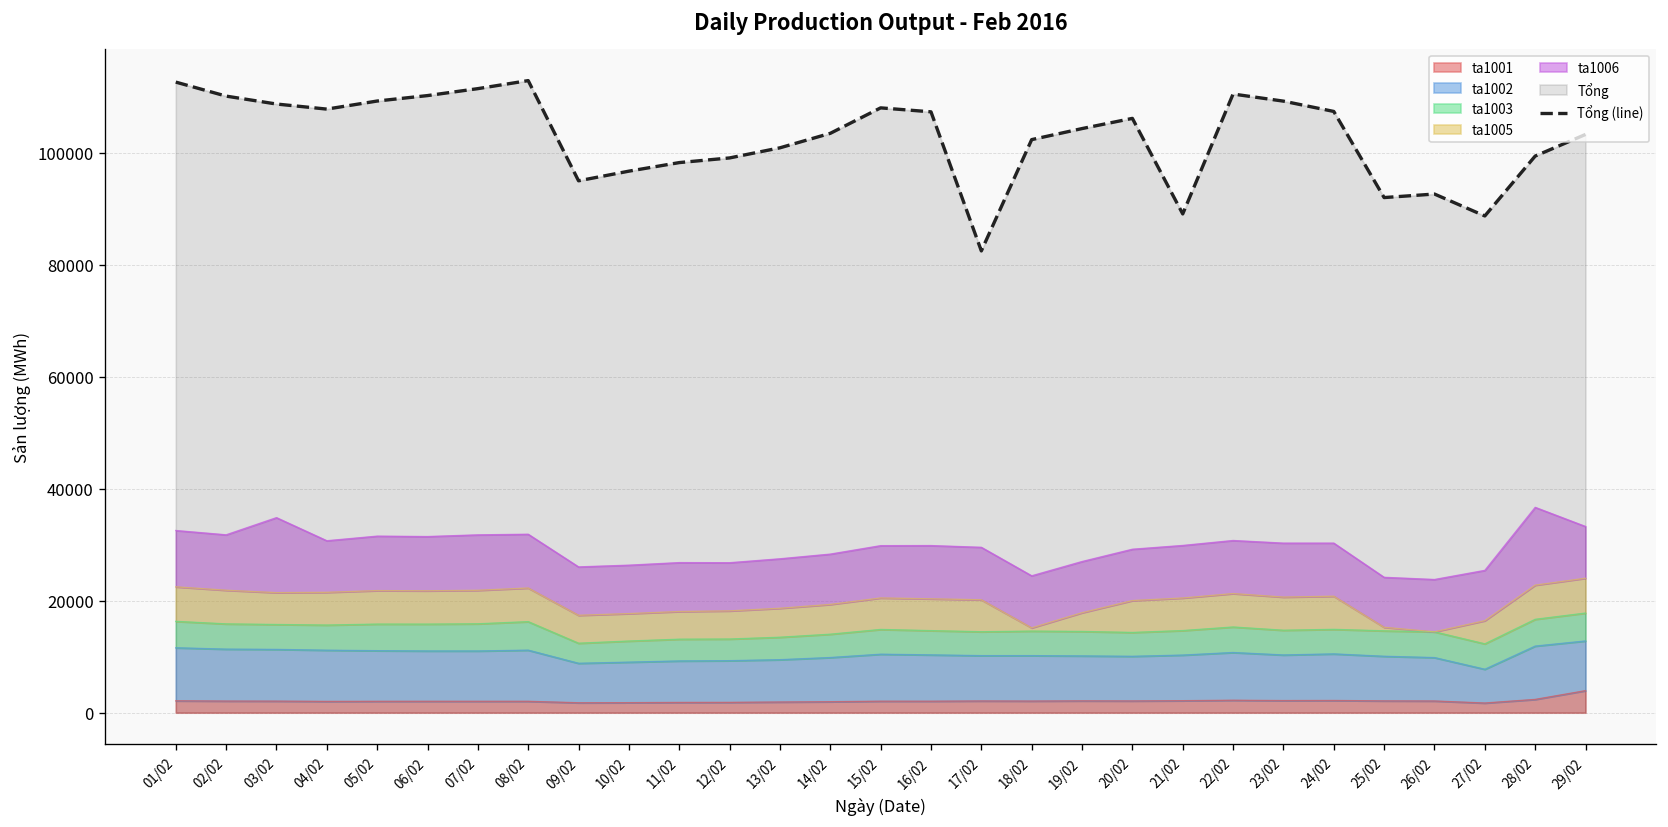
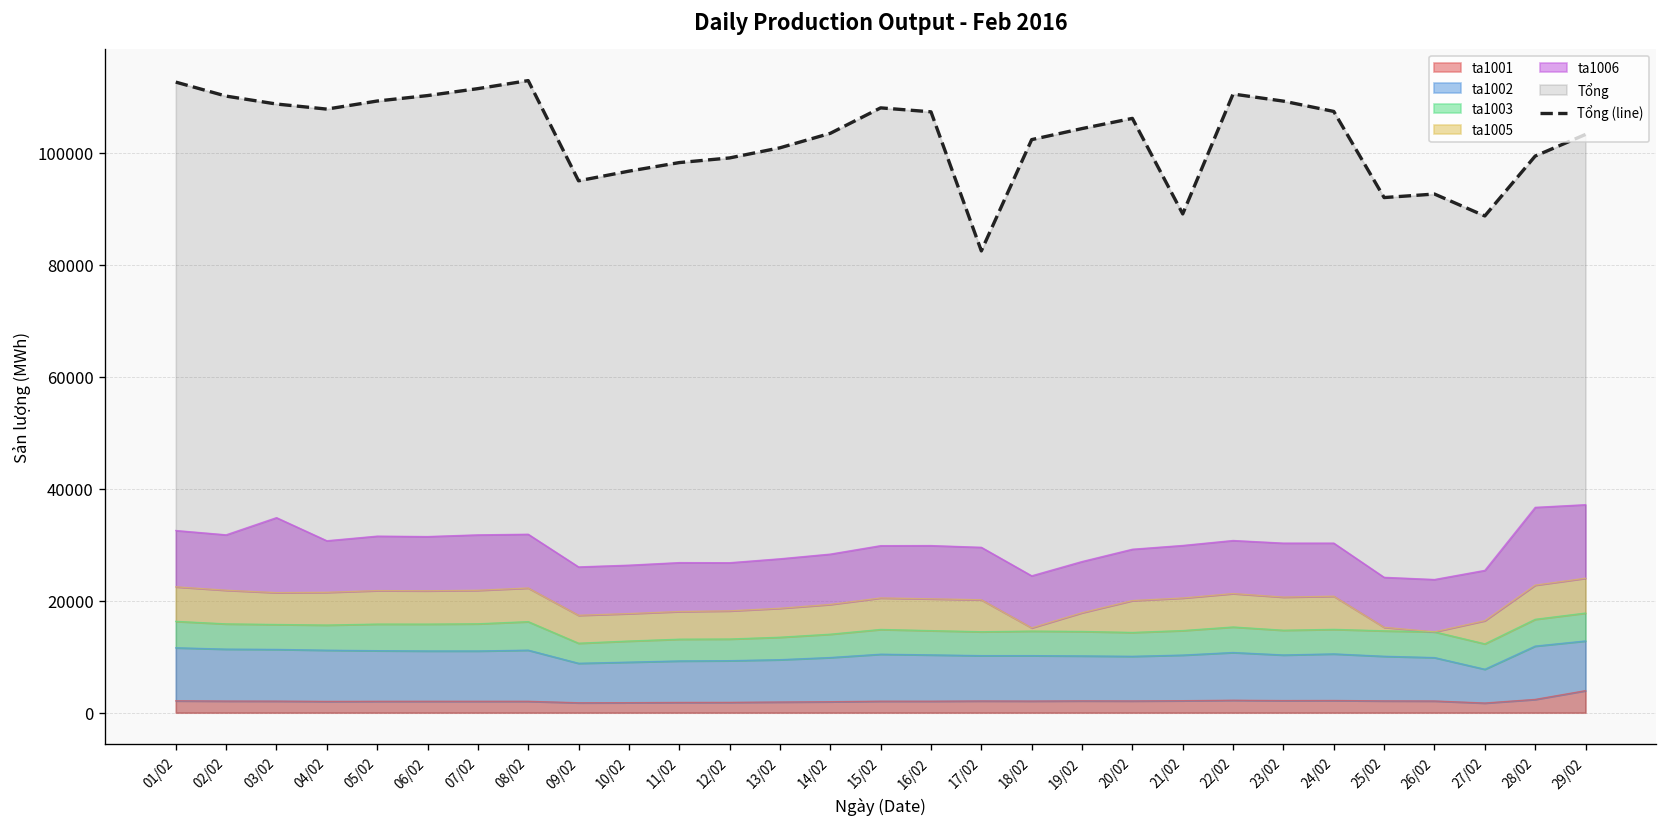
ta1006, 29/02: 9000 -> 13000
